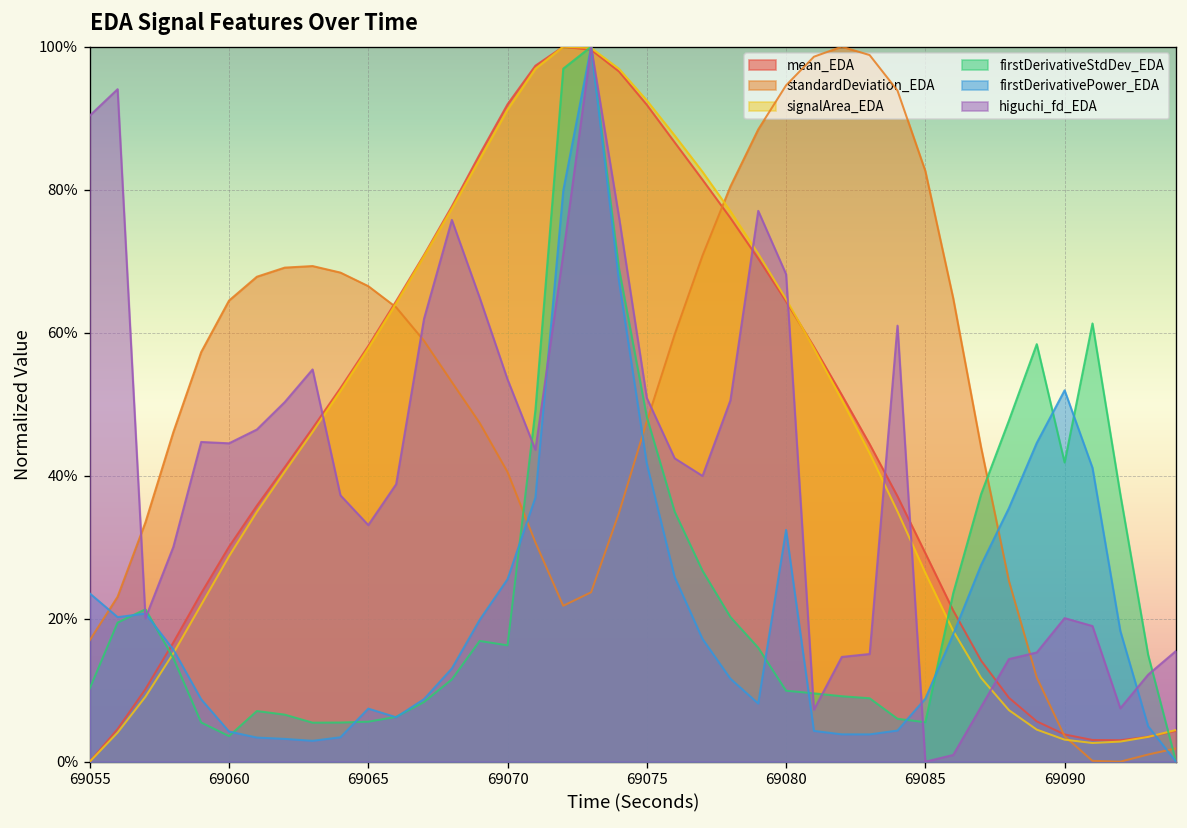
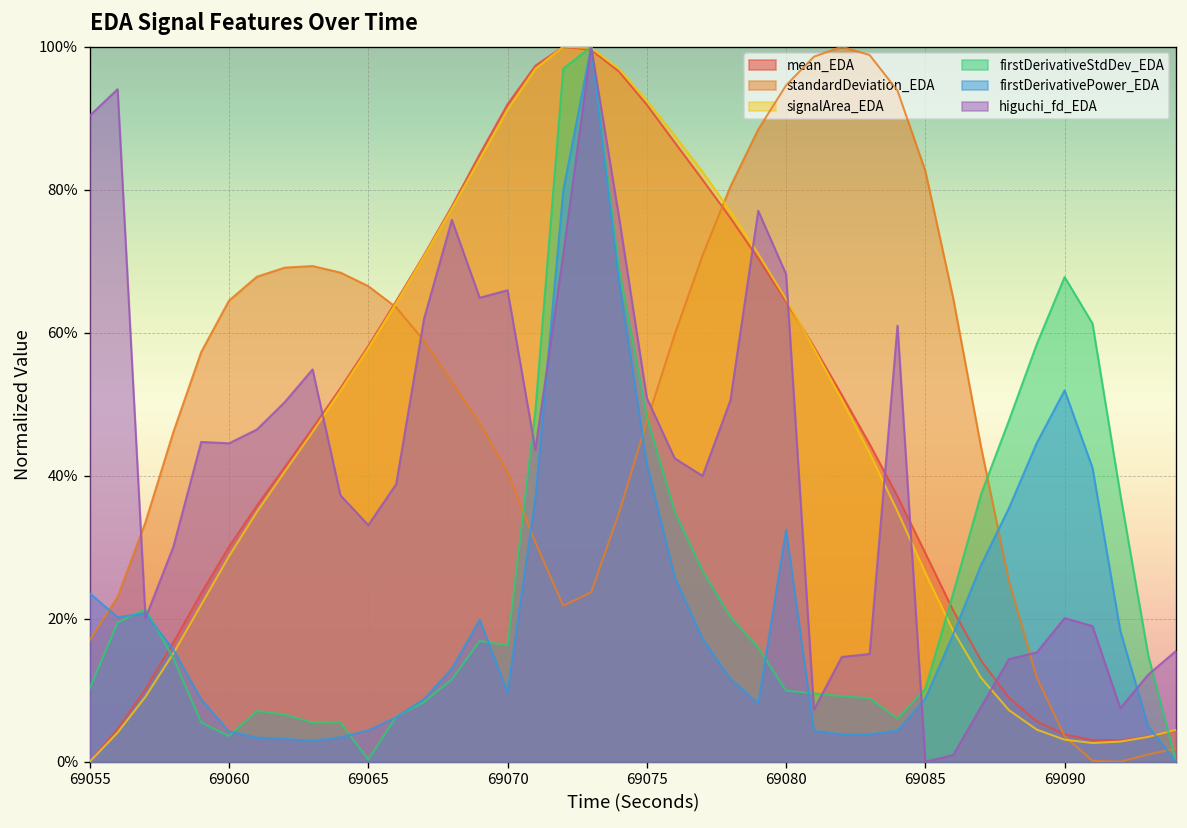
firstDerivativeStdDev_EDA, 69065: 6% -> 0%
firstDerivativePower_EDA, 69065: 7% -> 4%
firstDerivativePower_EDA, 69070: 26% -> 10%
higuchi_fd_EDA, 69070: 53% -> 66%
firstDerivativeStdDev_EDA, 69085: 6% -> 10%
firstDerivativeStdDev_EDA, 69090: 42% -> 68%
